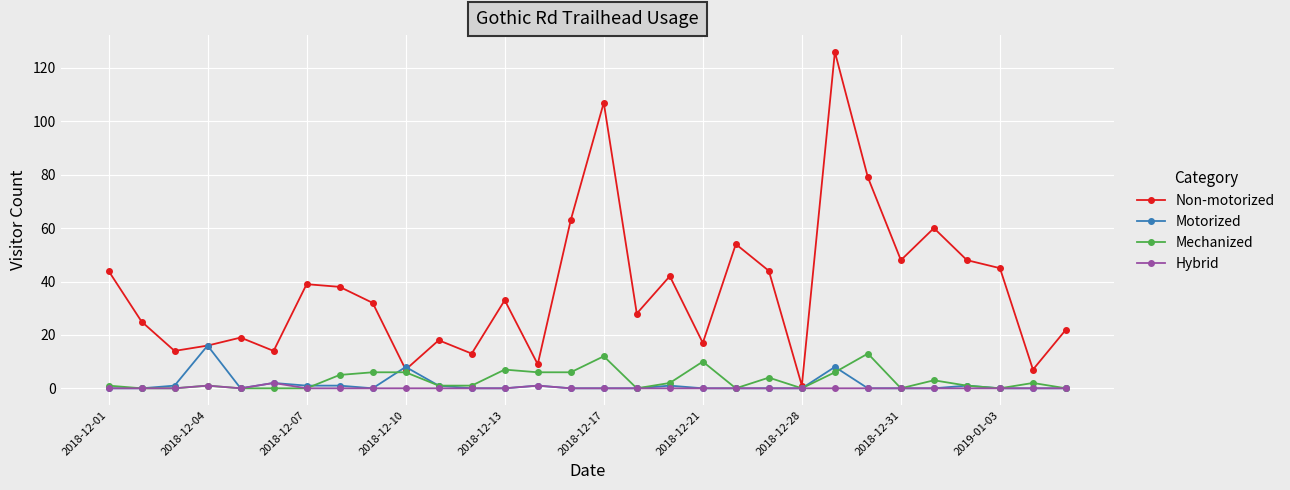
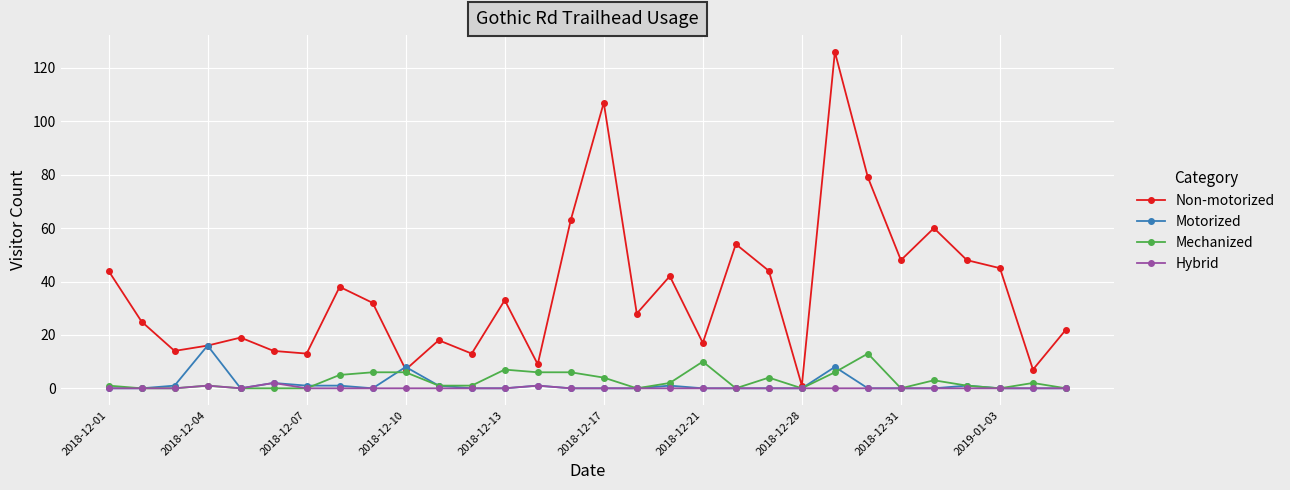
Non-motorized, 2018-12-07: 39 -> 13
Mechanized, 2018-12-17: 12 -> 4
